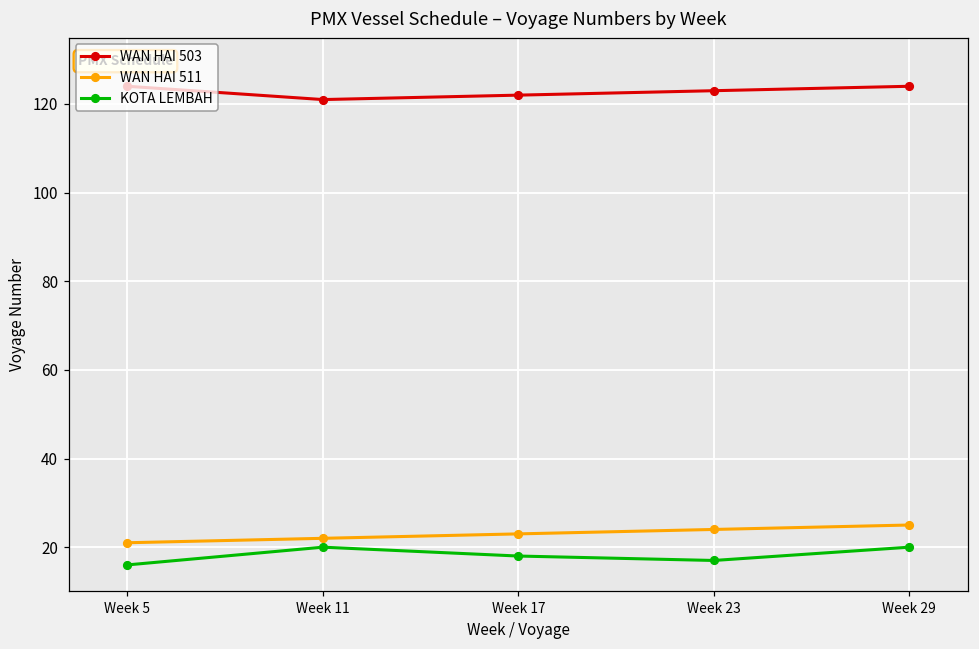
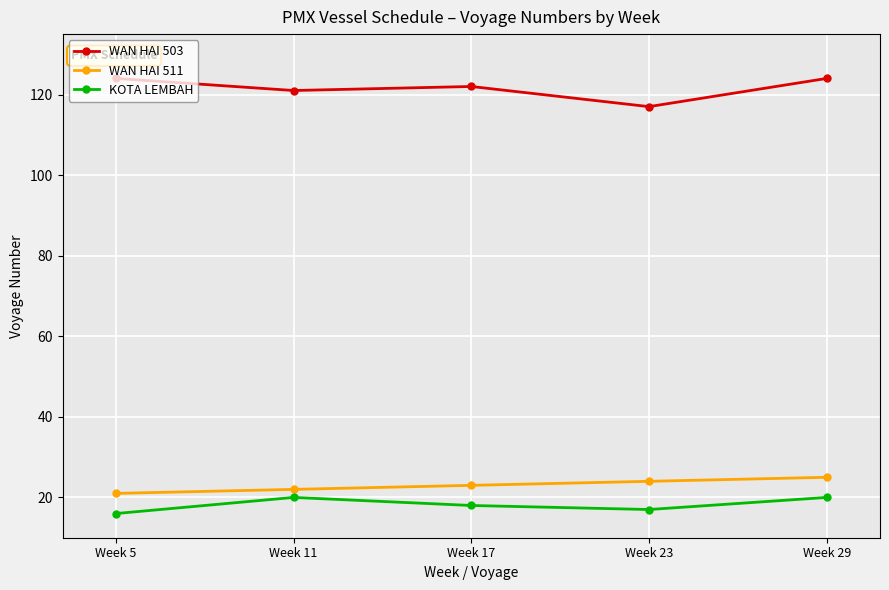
WAN HAI 503, Week 23: 123 -> 117
